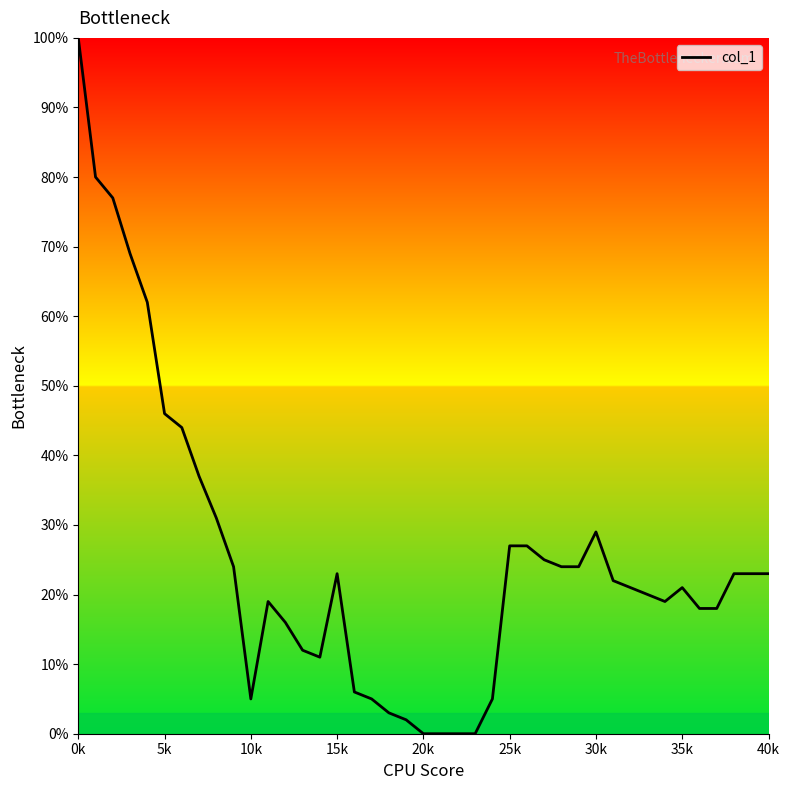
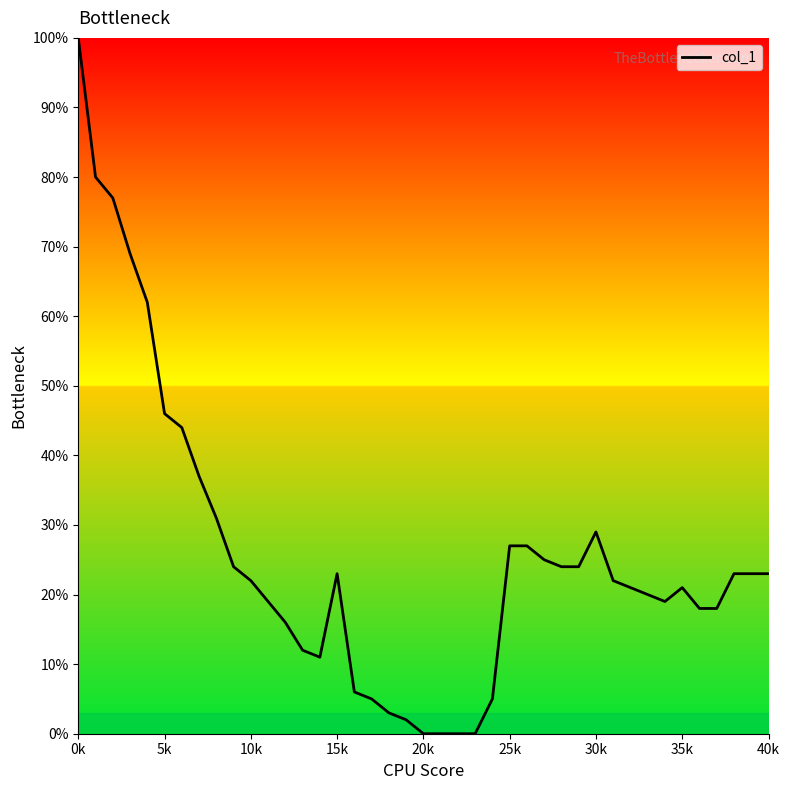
10k: 5% -> 22%
